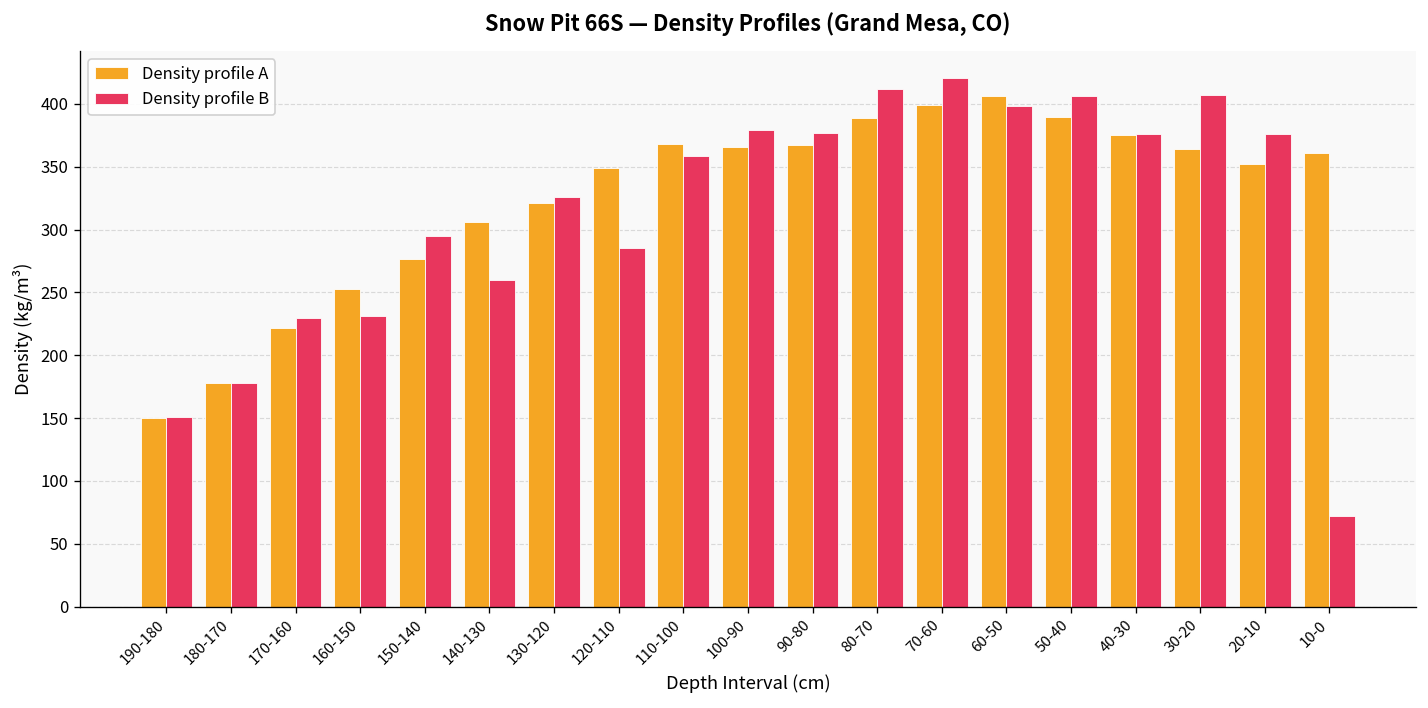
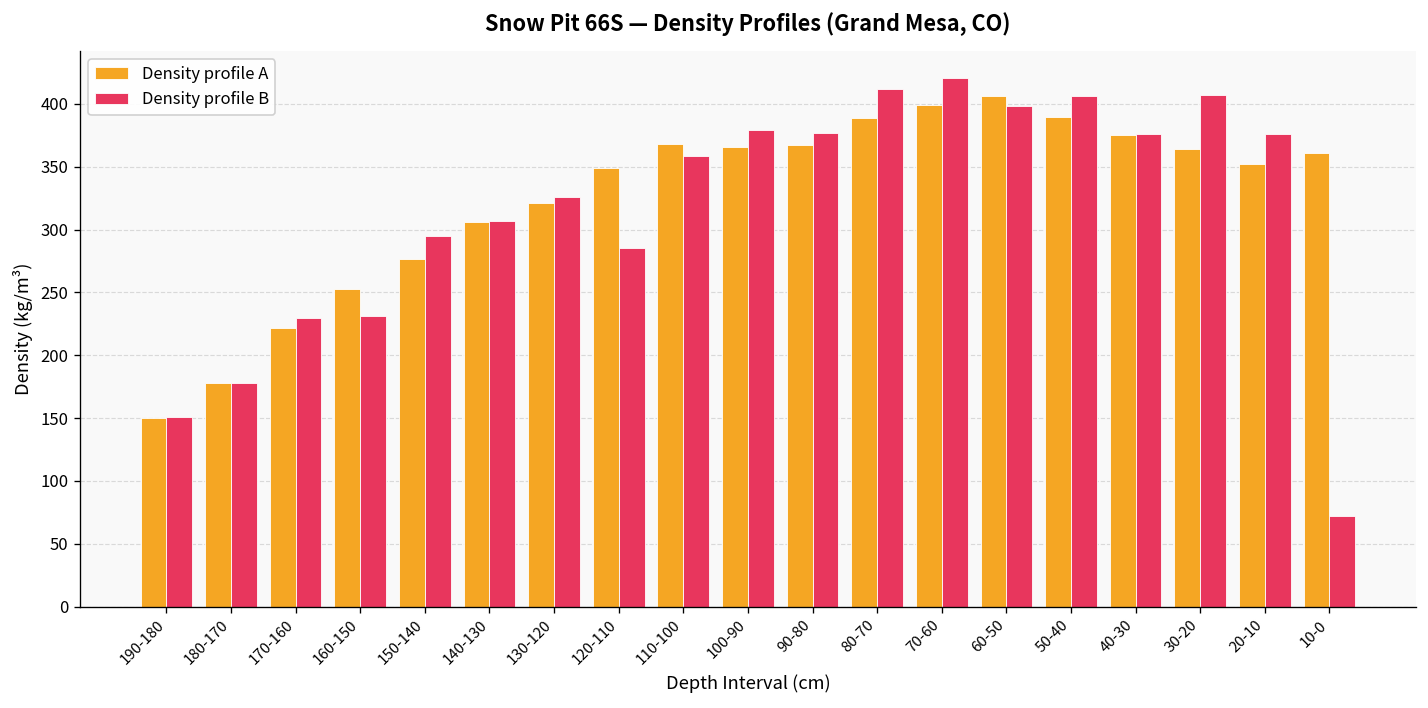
Density profile B, 140-130: 260 -> 307
